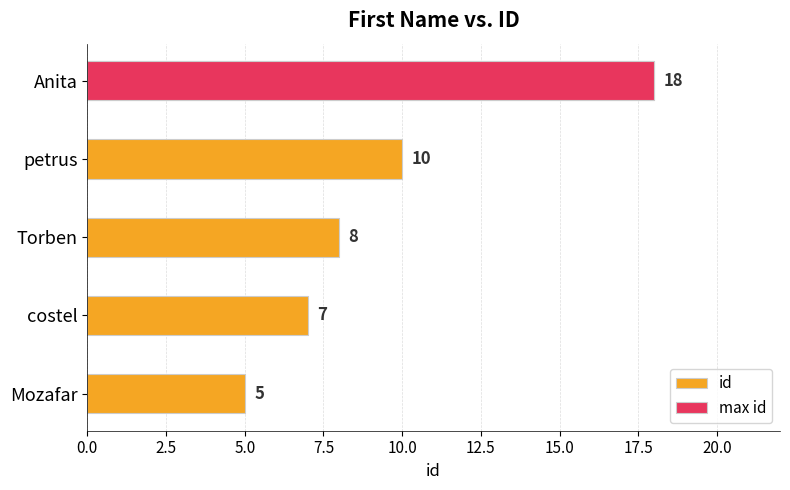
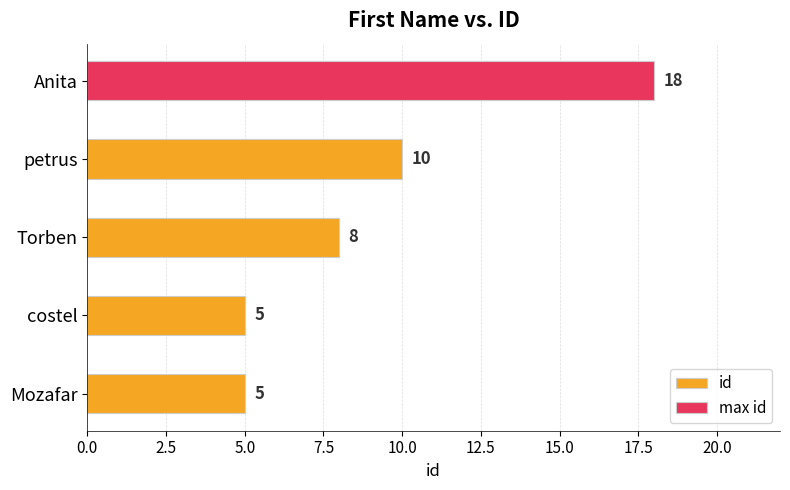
id, costel: 7 -> 5
